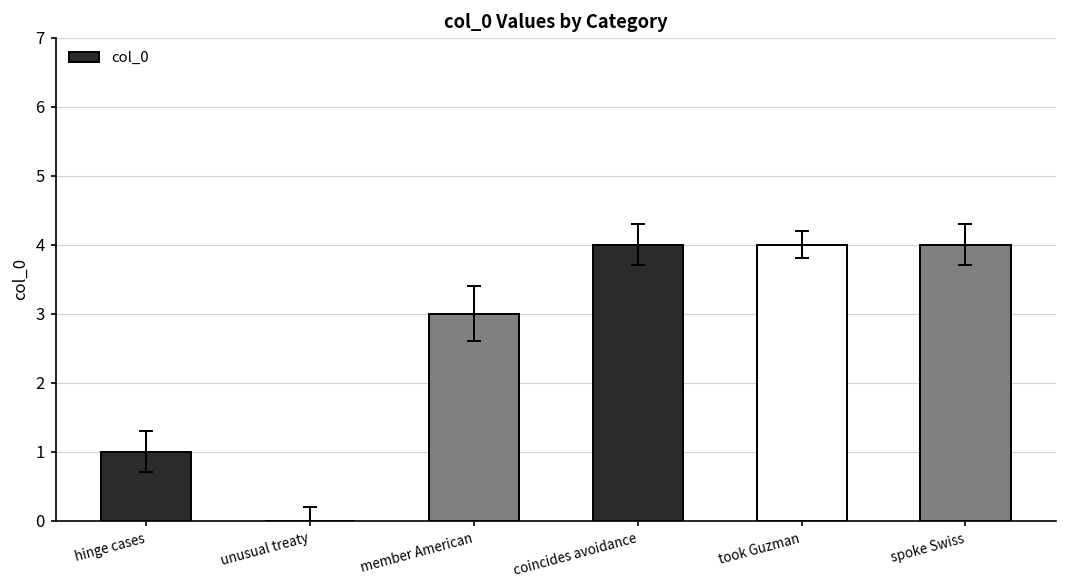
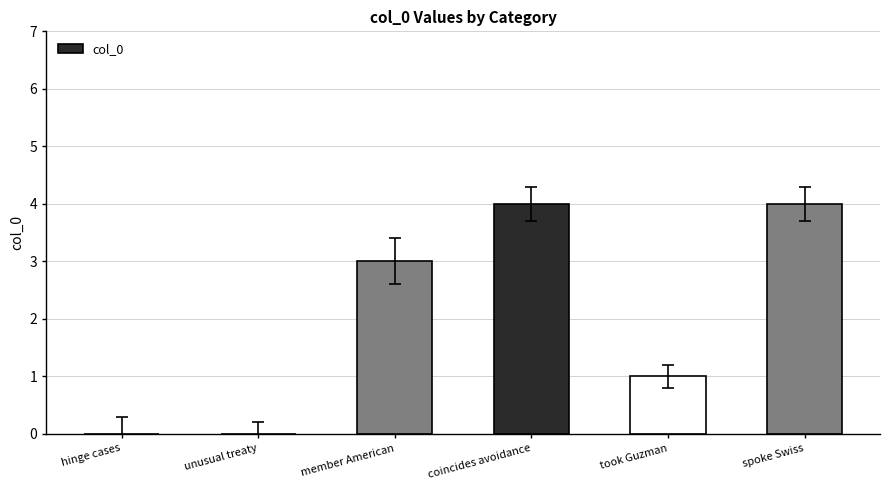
col_0, hinge cases: 1 -> 0
col_0, took Guzman: 4 -> 1
